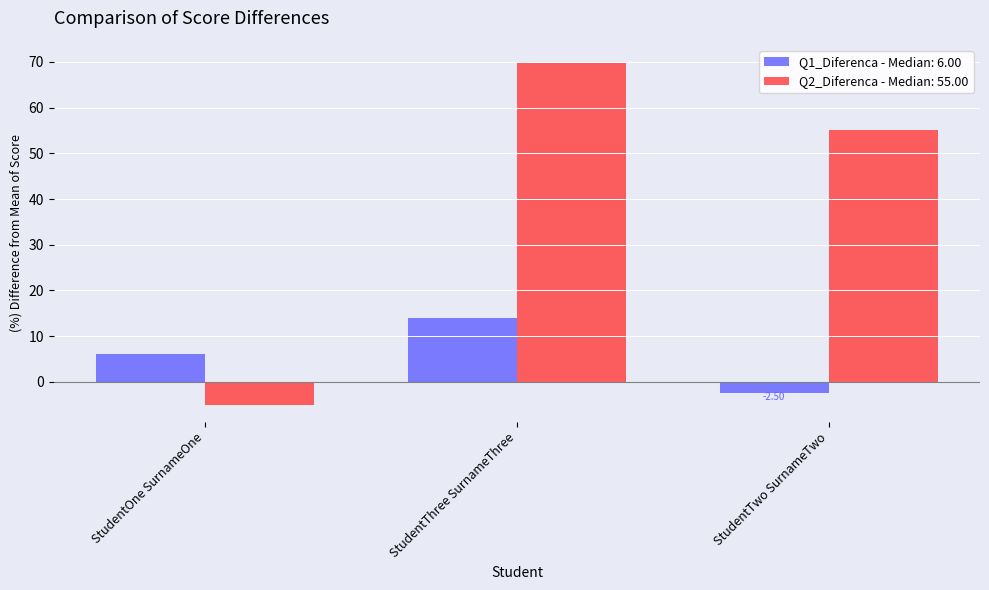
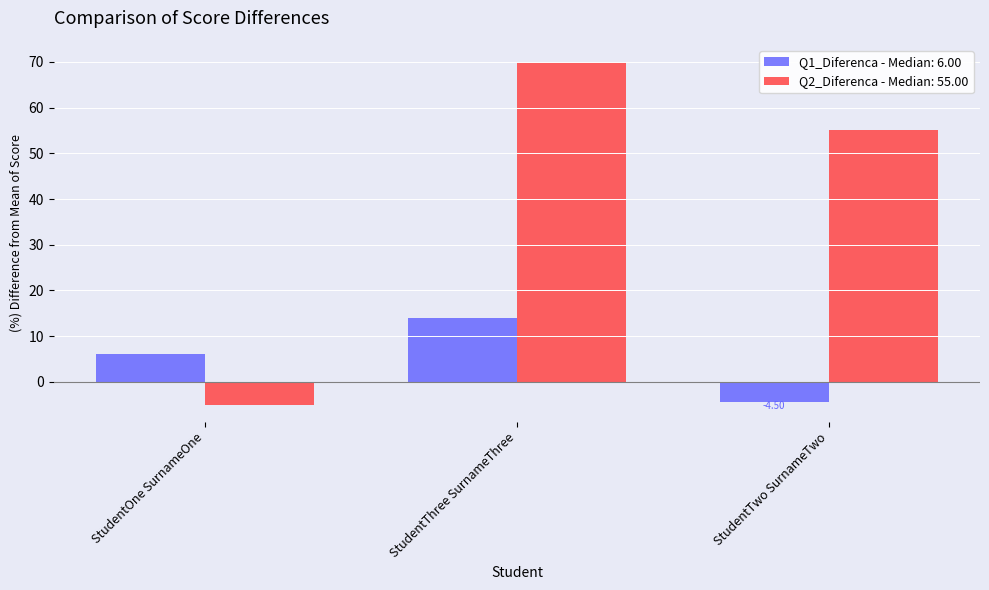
Q1_Diferenca - Median: 6.00, StudentTwo SurnameTwo: -2.50 -> -4.50
